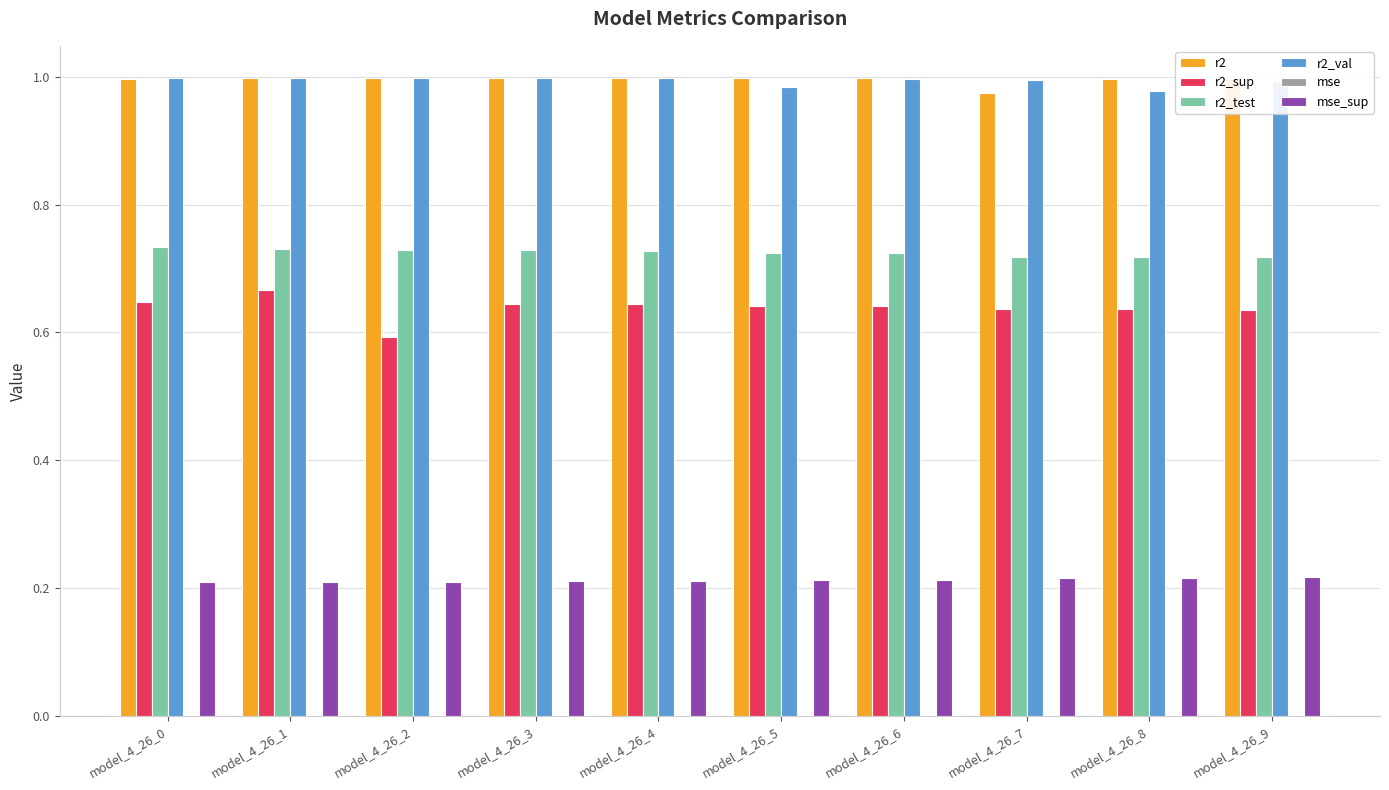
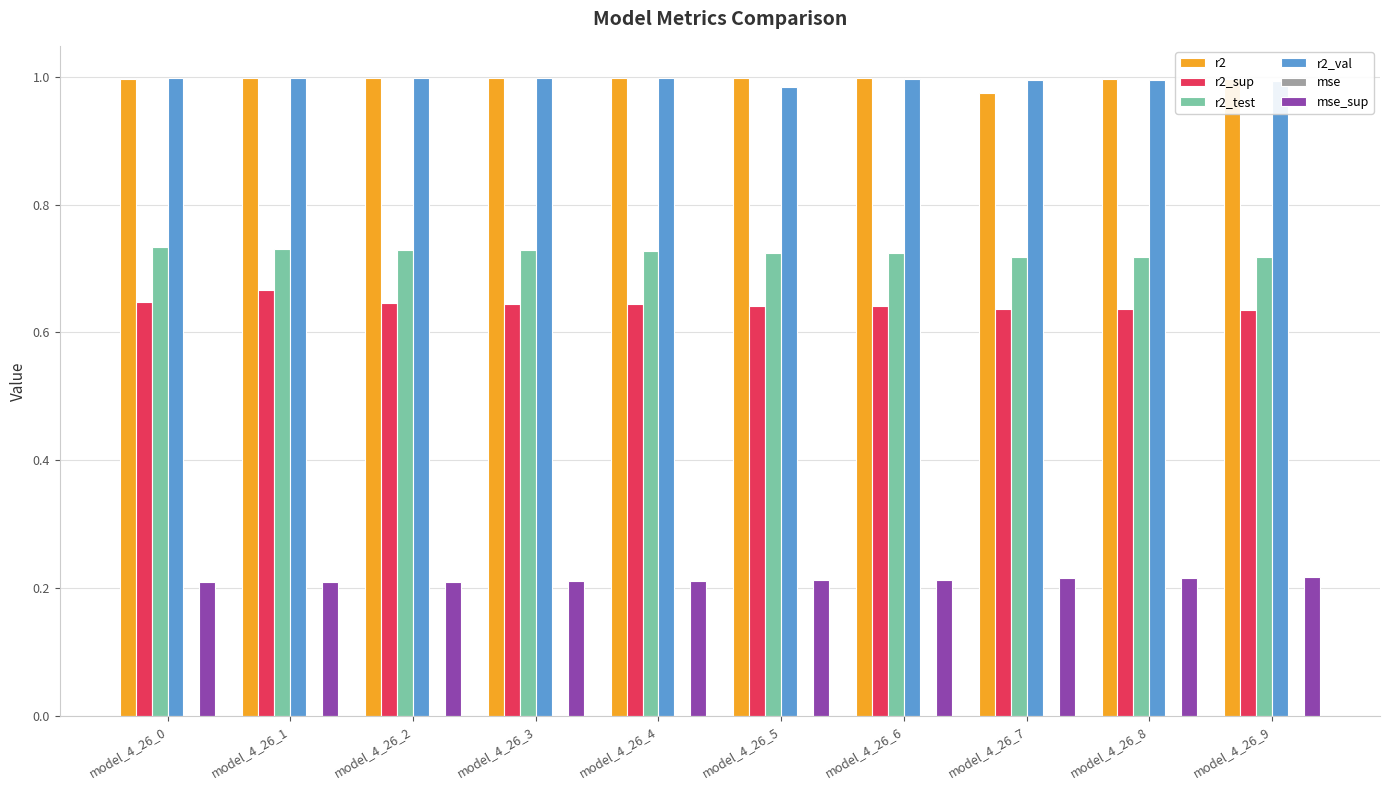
r2_sup, model_4_26_2: 0.59 -> 0.65
r2_val, model_4_26_8: 0.98 -> 0.99
